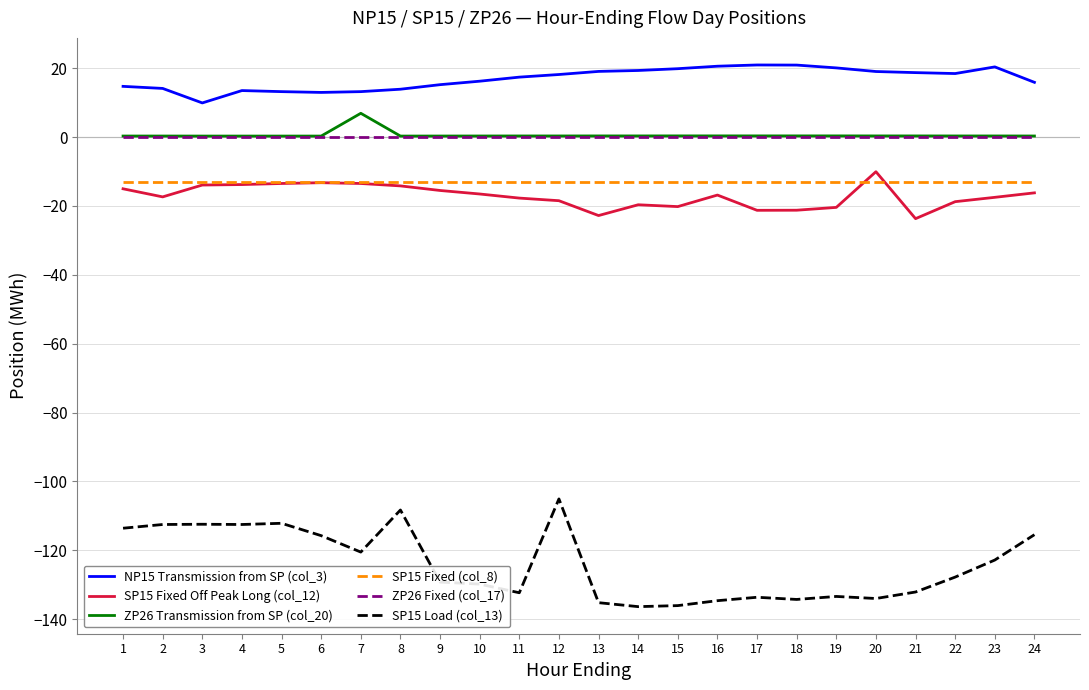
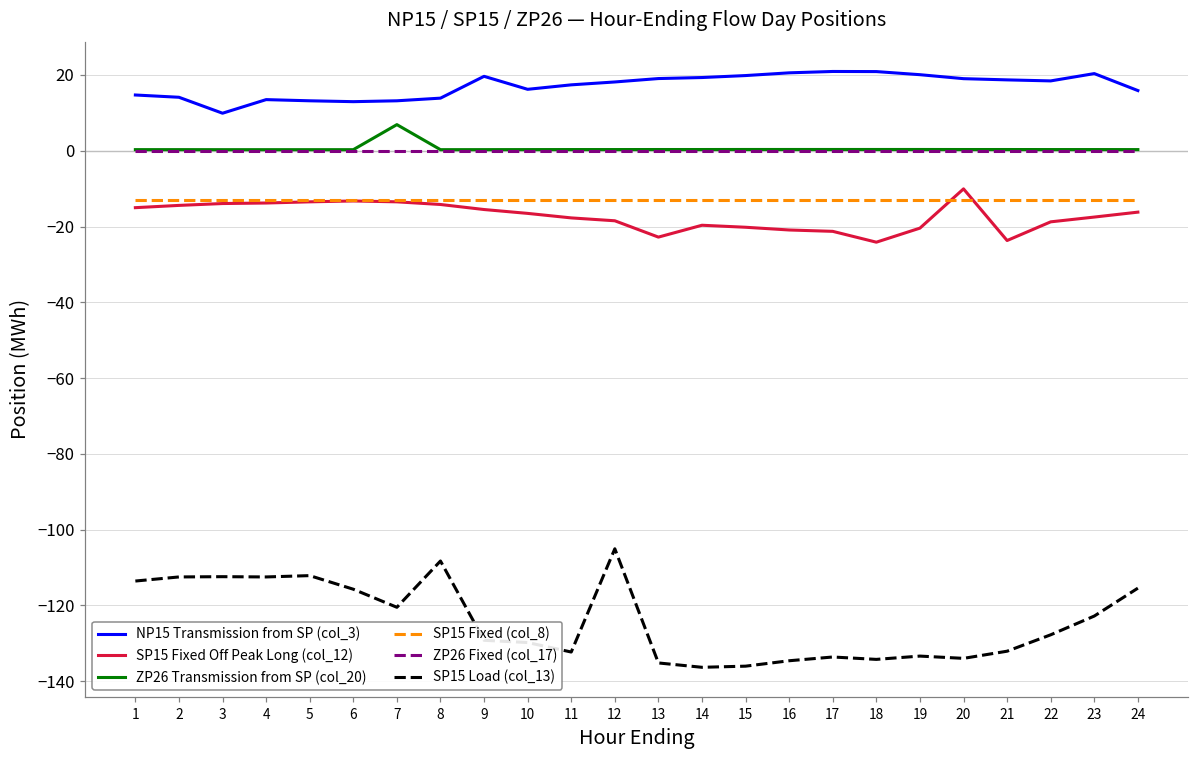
SP15 Fixed Off Peak Long (col_12), 2: -17 -> -14
NP15 Transmission from SP (col_3), 9: 15 -> 20
SP15 Fixed Off Peak Long (col_12), 16: -17 -> -21
SP15 Fixed Off Peak Long (col_12), 18: -21 -> -24
